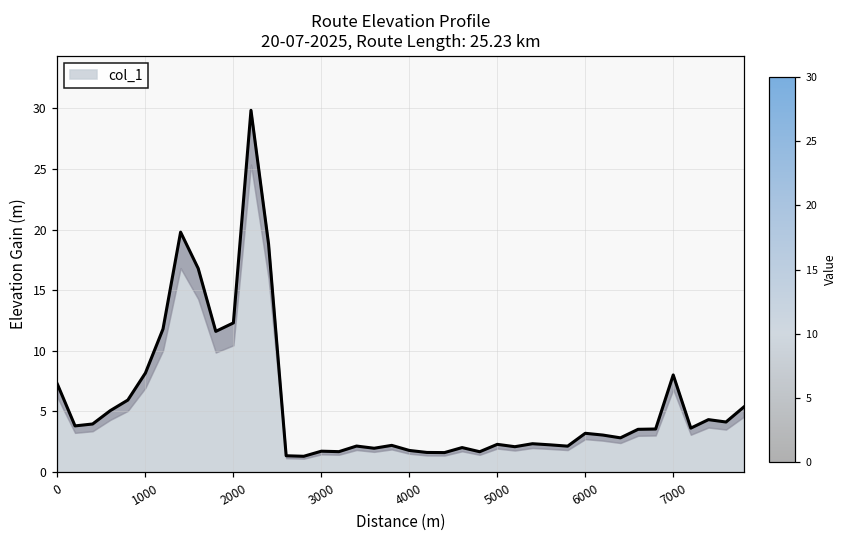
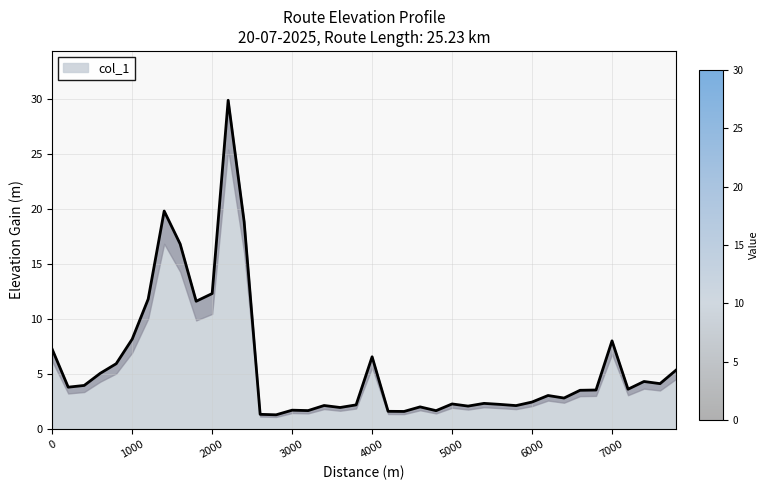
4000: 1.8 -> 6.6
6000: 3.2 -> 2.5
